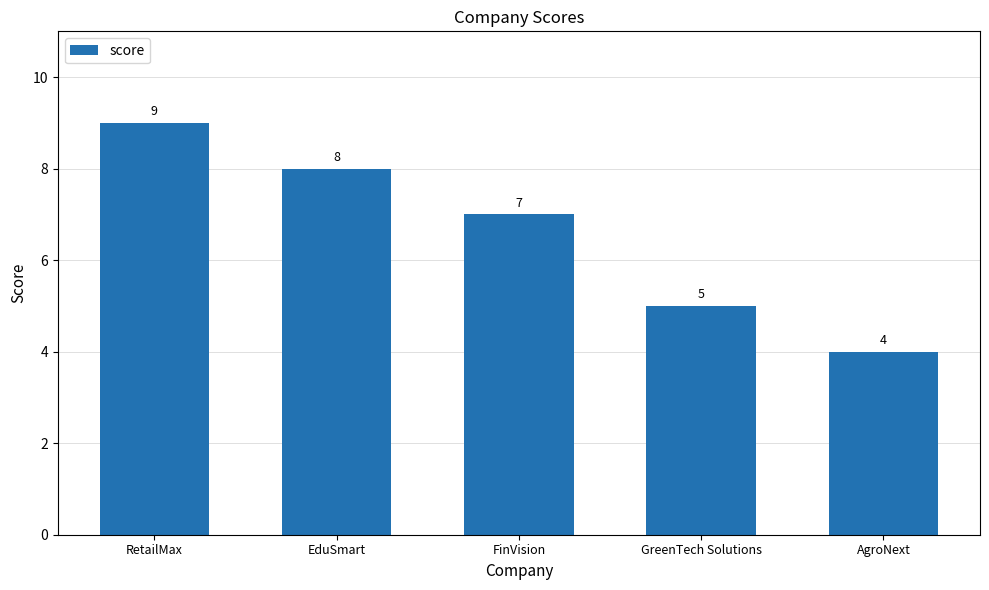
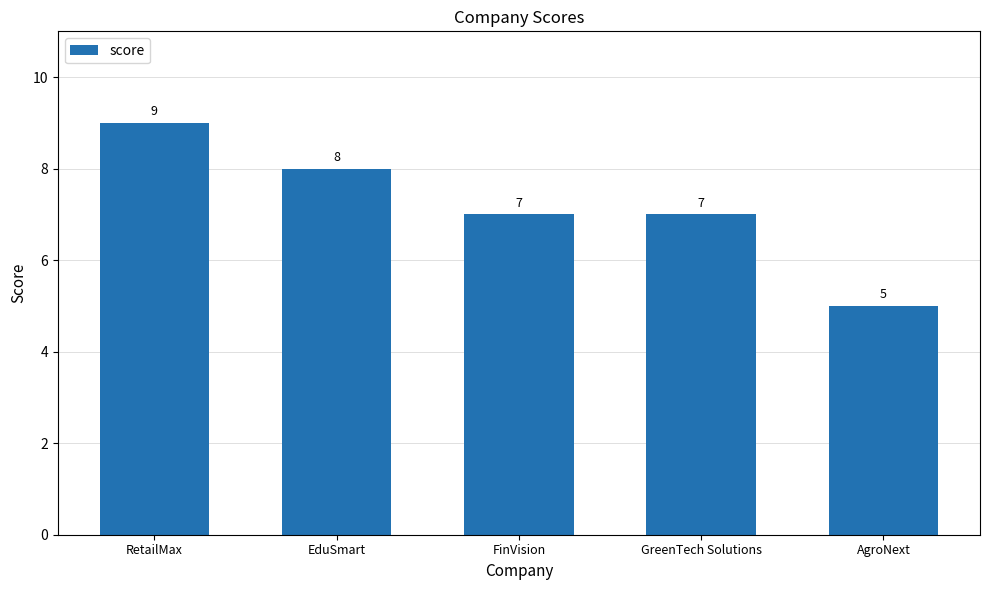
GreenTech Solutions: 5 -> 7
AgroNext: 4 -> 5
